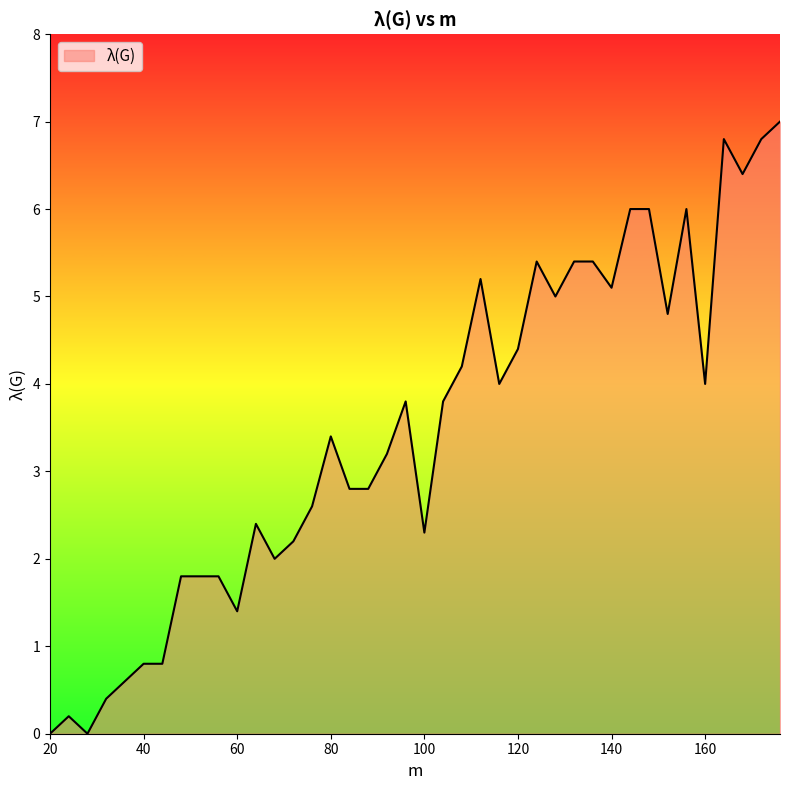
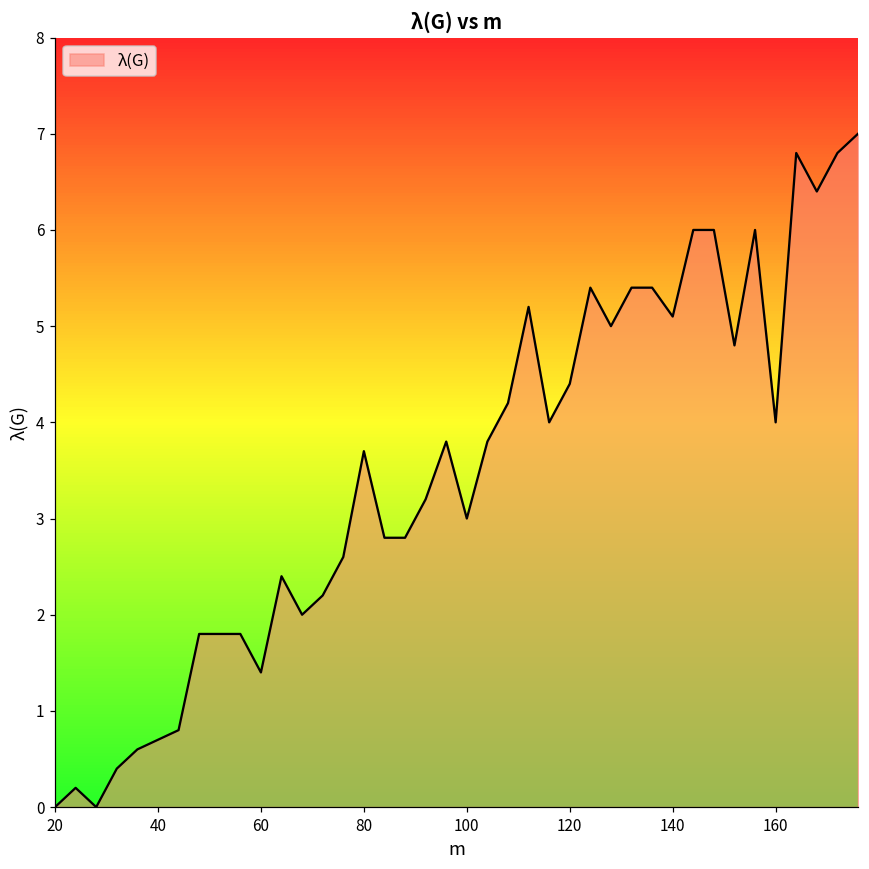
40: 0.8 -> 0.7
80: 3.4 -> 3.7
100: 2.3 -> 3.0
